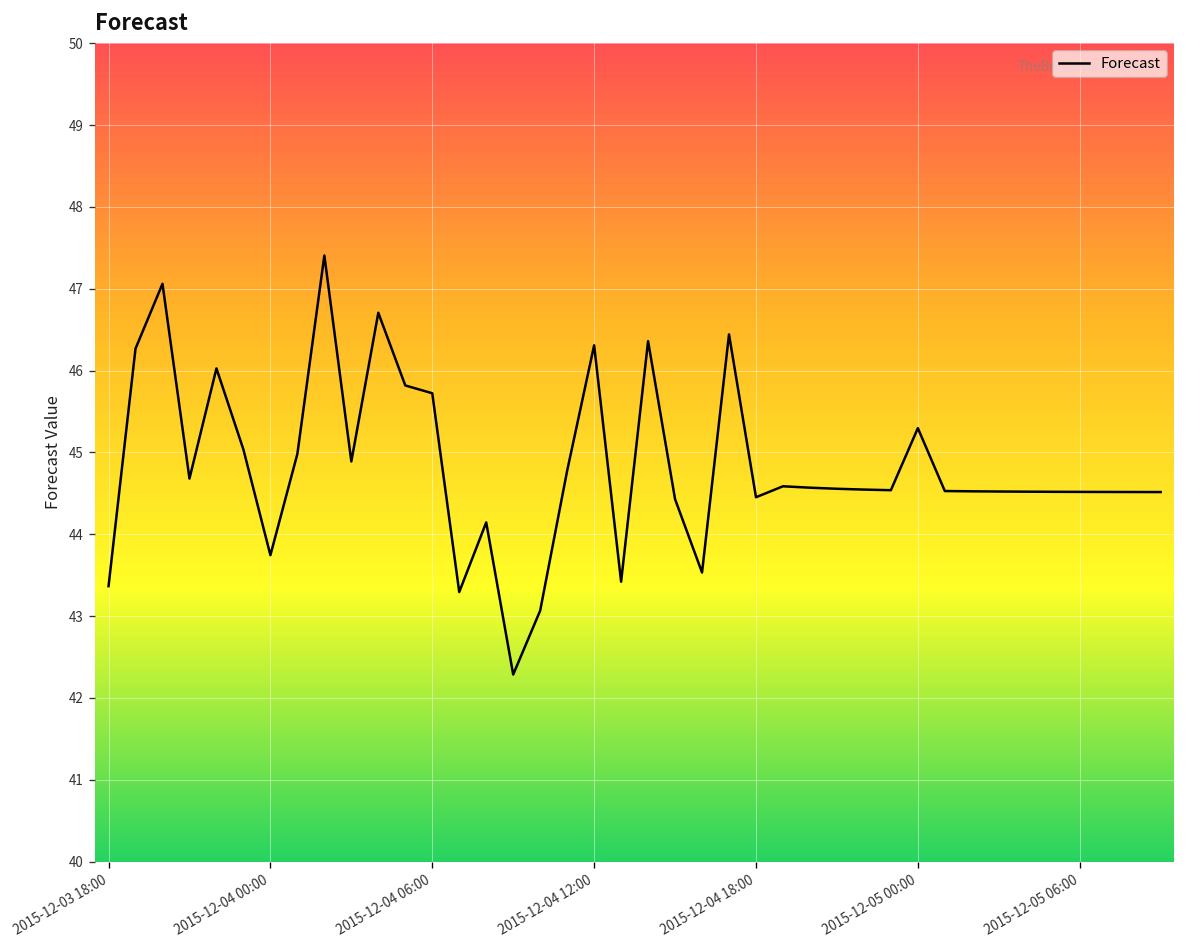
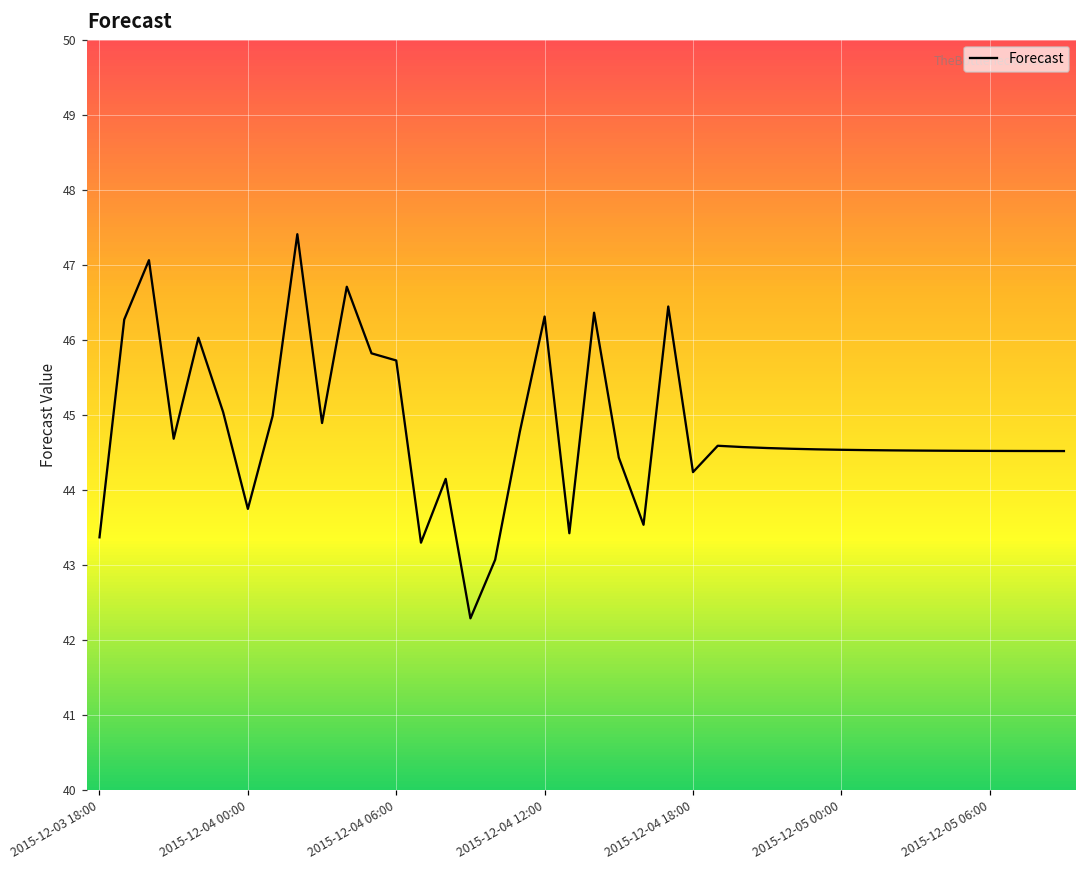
2015-12-04 18:00: 44.5 -> 44.2
2015-12-05 00:00: 45.3 -> 44.5
